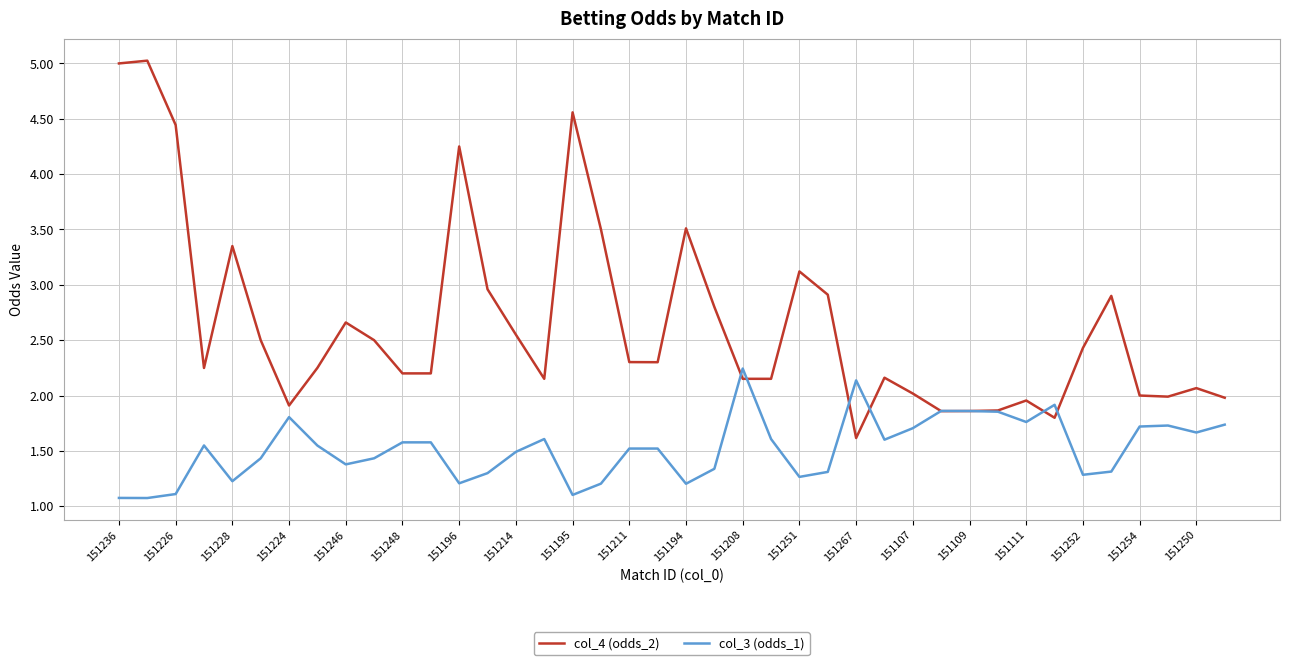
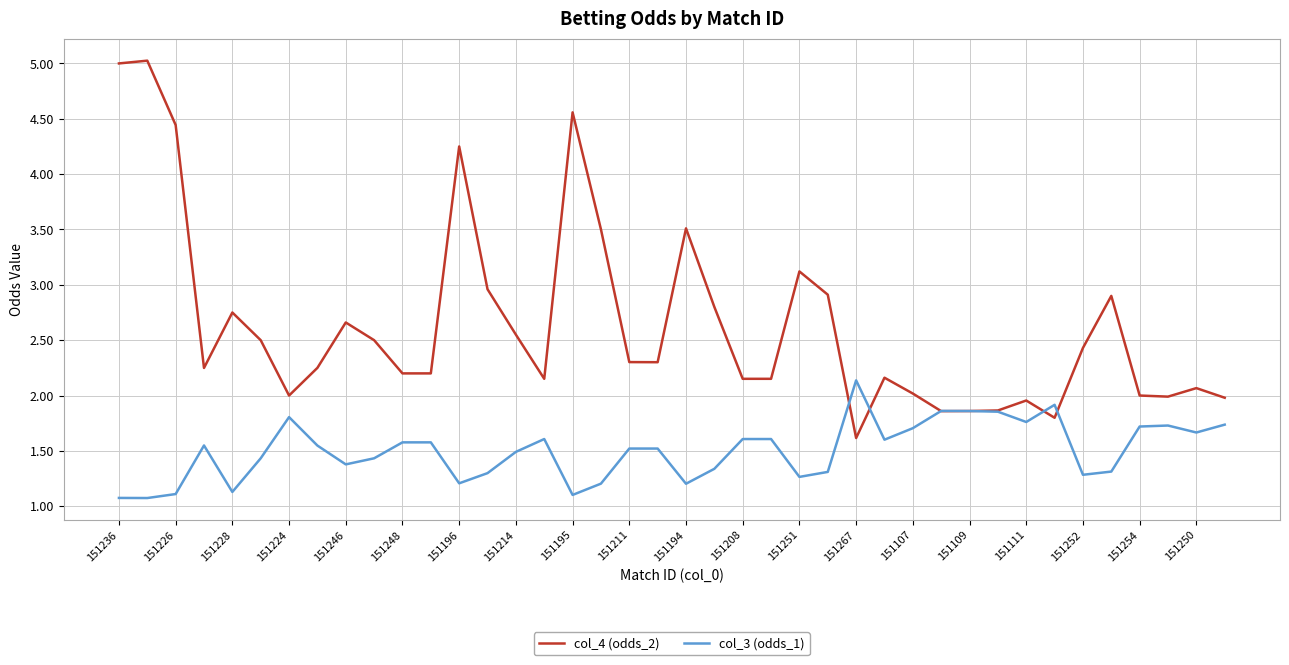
col_4 (odds_2), 151228: 3.35 -> 2.75
col_3 (odds_1), 151228: 1.23 -> 1.13
col_4 (odds_2), 151224: 1.91 -> 2.00
col_3 (odds_1), 151208: 2.24 -> 1.61
